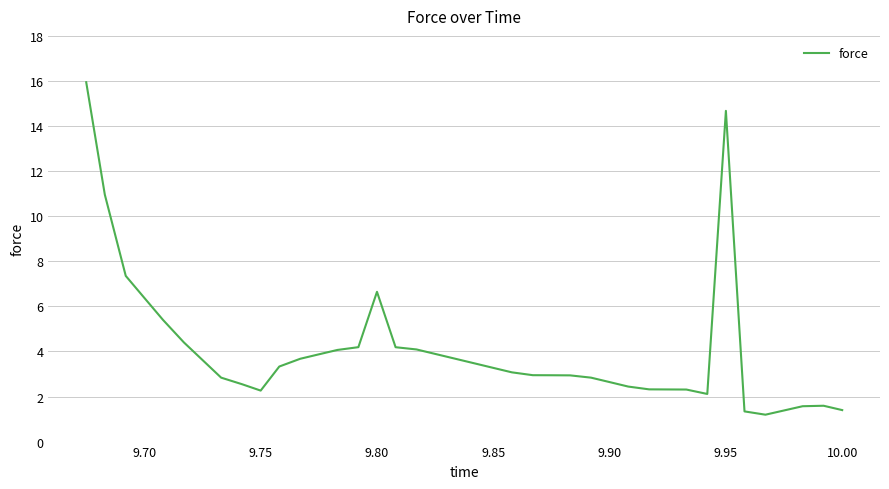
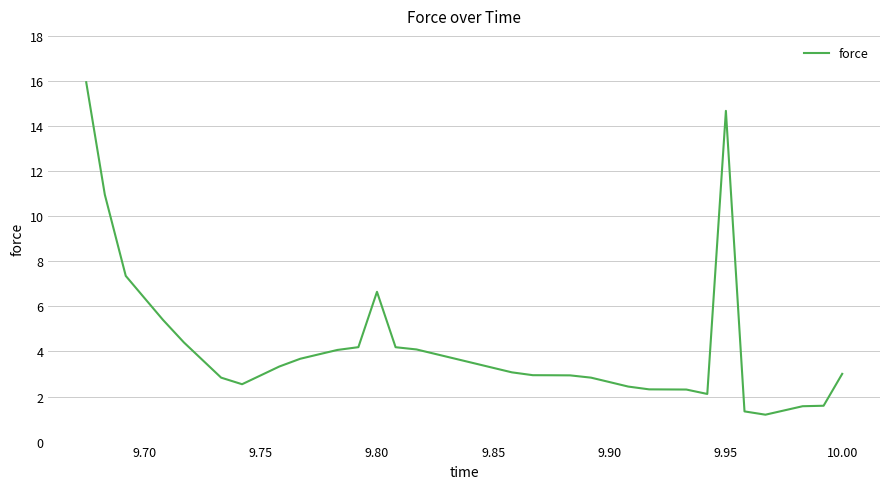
9.75: 2.3 -> 2.9
10.00: 1.4 -> 3.0
